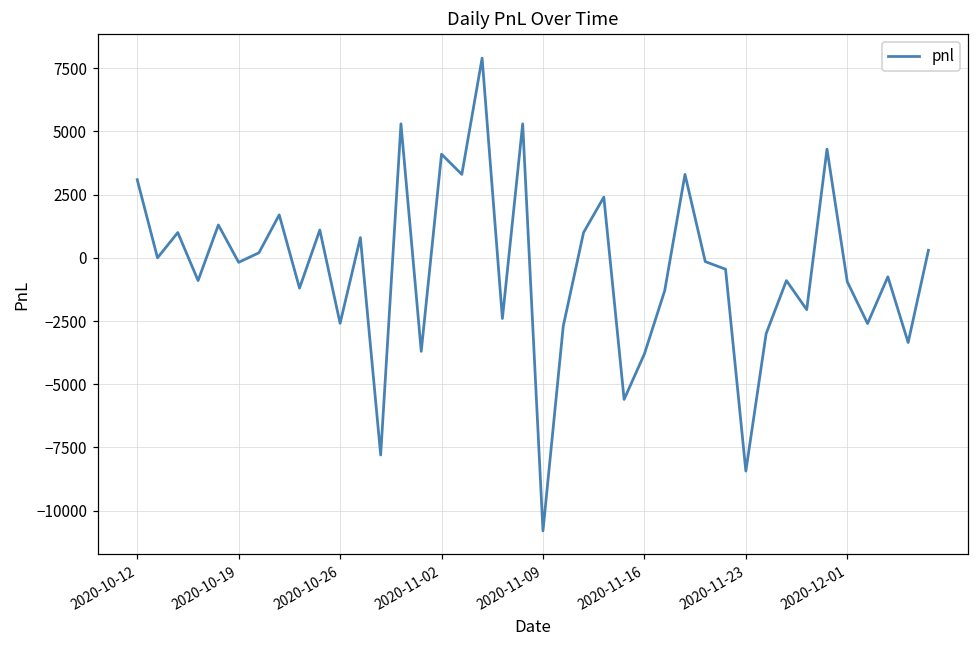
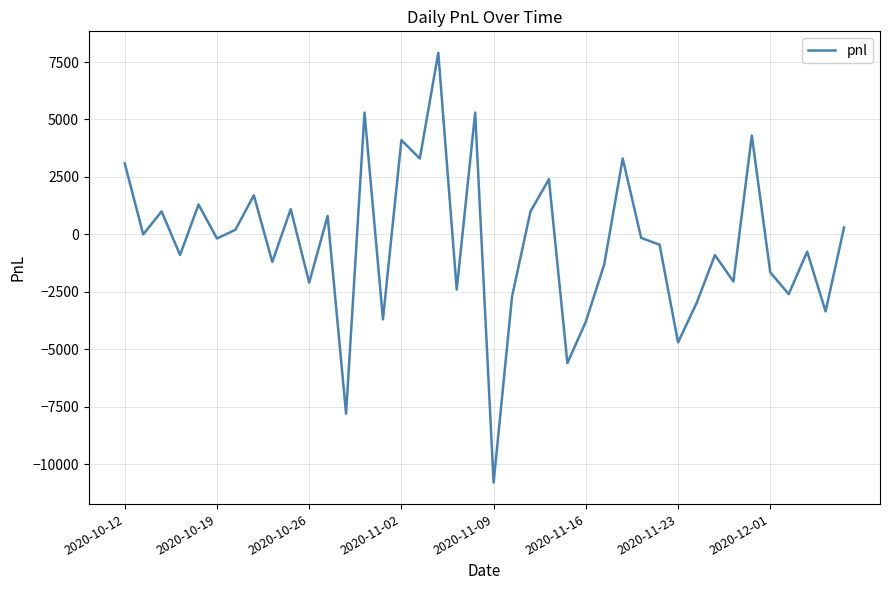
2020-10-26: -2600 -> -2100
2020-11-23: -8400 -> -4700
2020-12-01: -900 -> -1700
